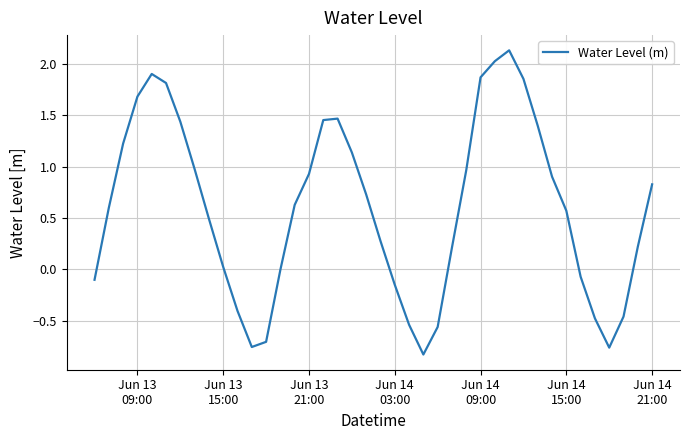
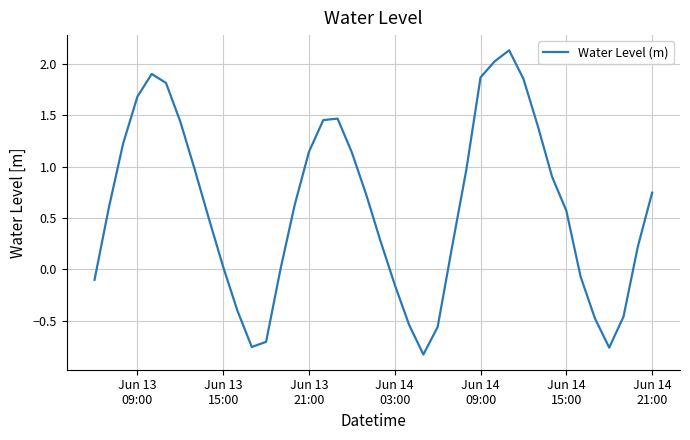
Jun 13 21:00: 0.93 -> 1.14
Jun 14 21:00: 0.83 -> 0.75
